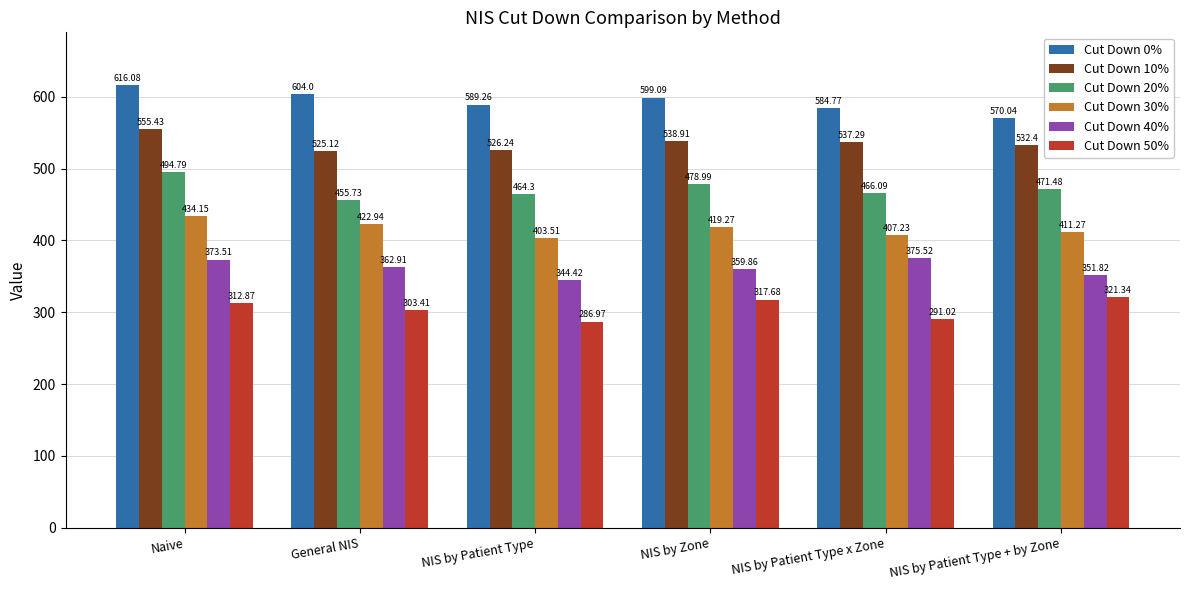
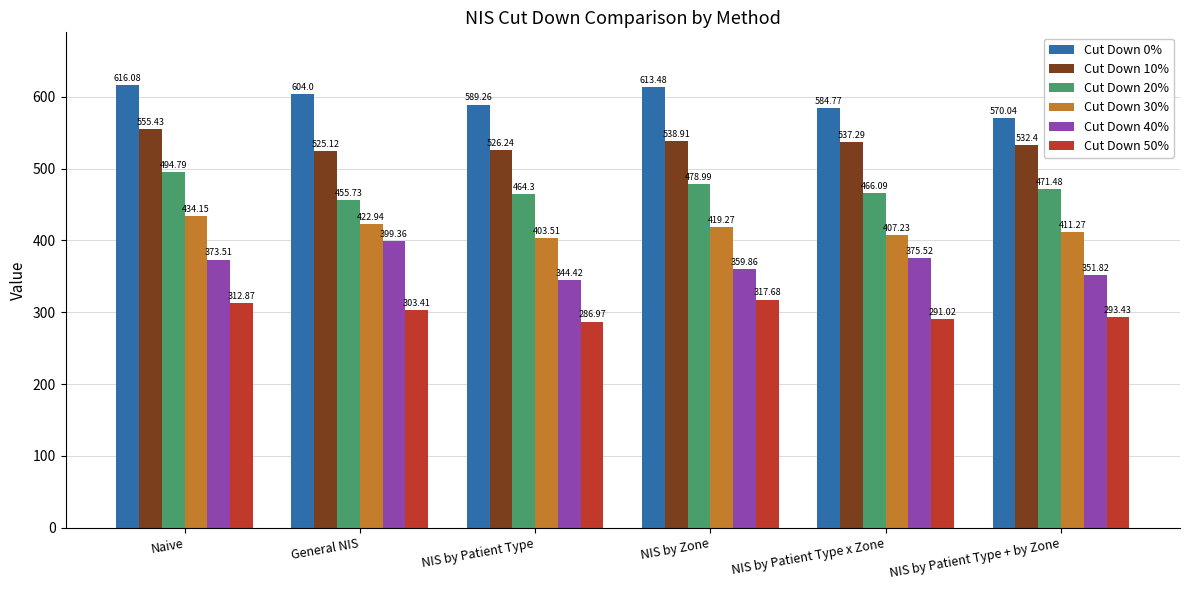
Cut Down 40%, General NIS: 362.91 -> 399.36
Cut Down 0%, NIS by Zone: 599.09 -> 613.48
Cut Down 50%, NIS by Patient Type + by Zone: 321.34 -> 293.43
